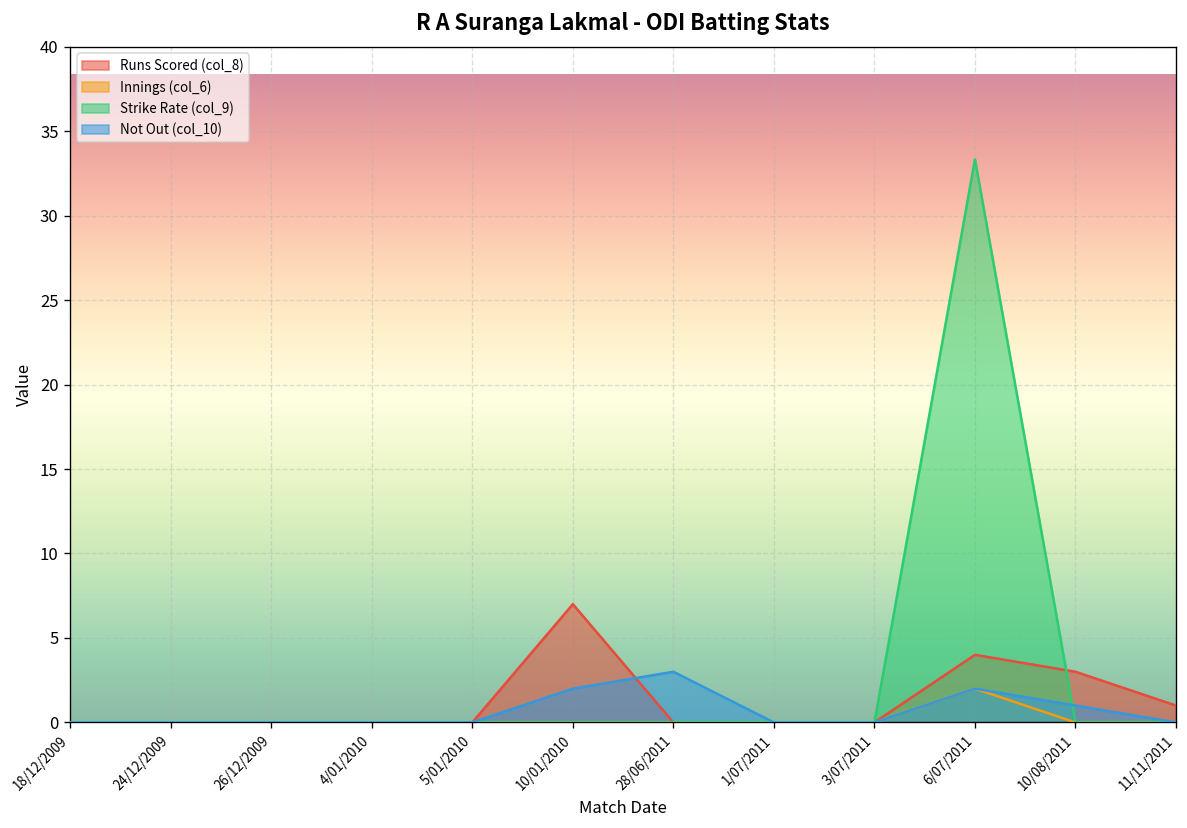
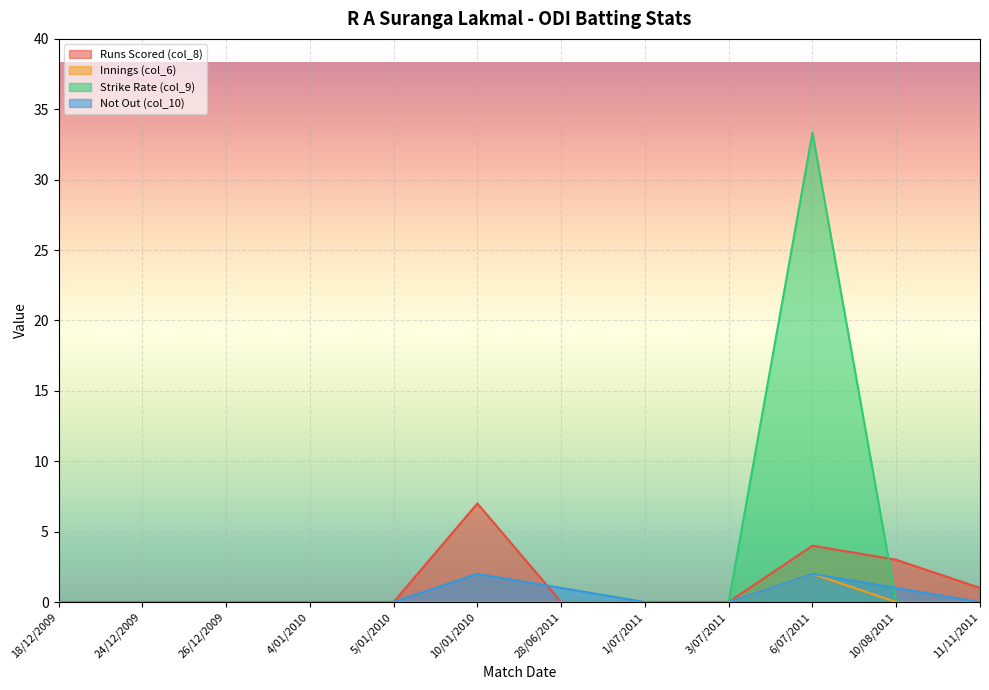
Not Out (col_10), 28/06/2011: 3 -> 1
